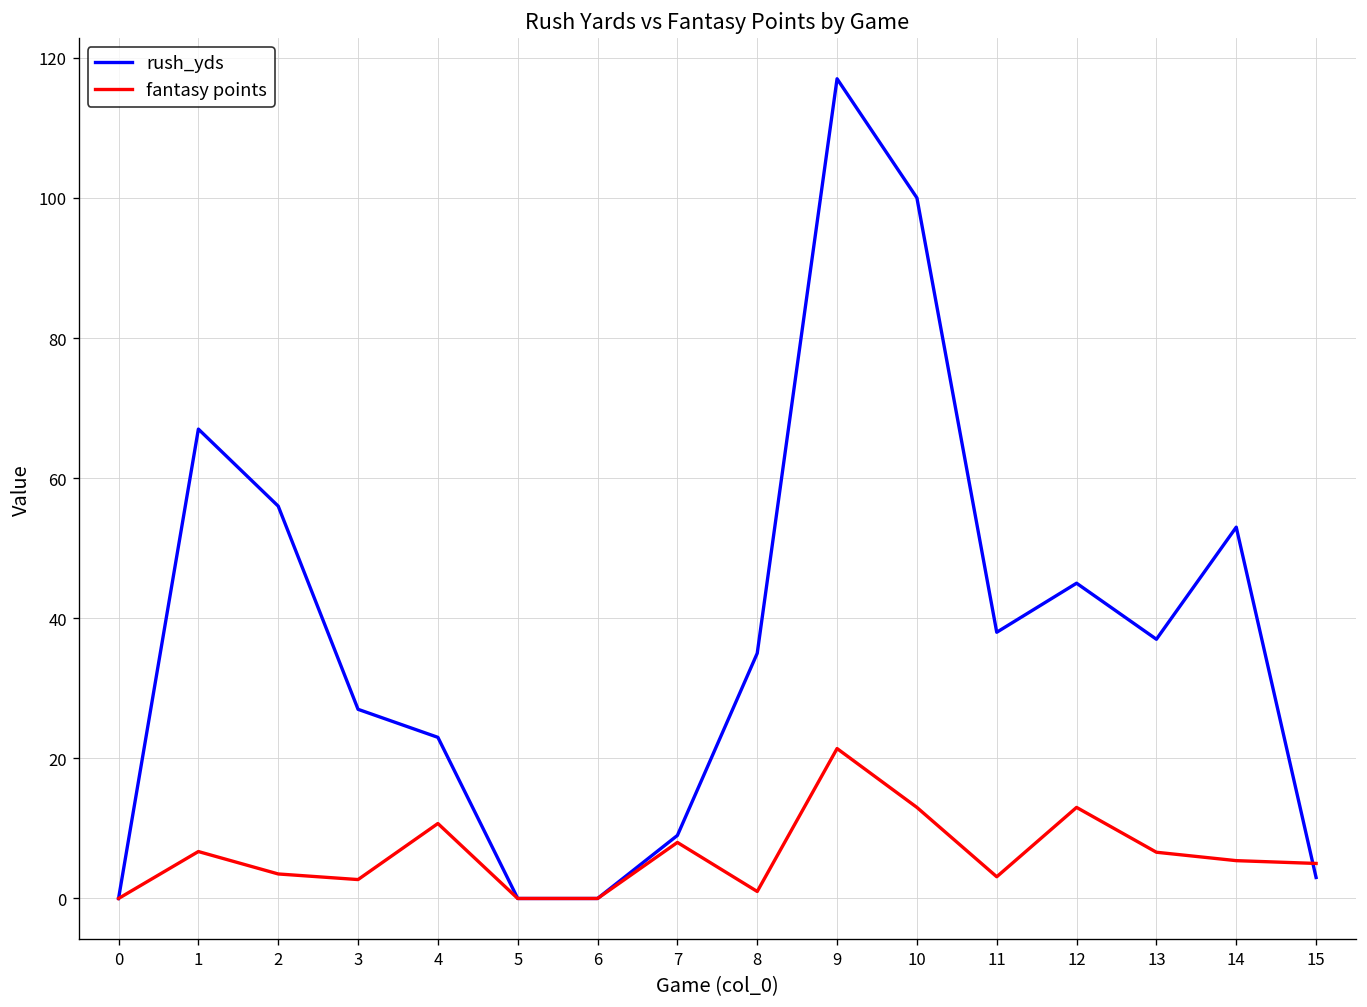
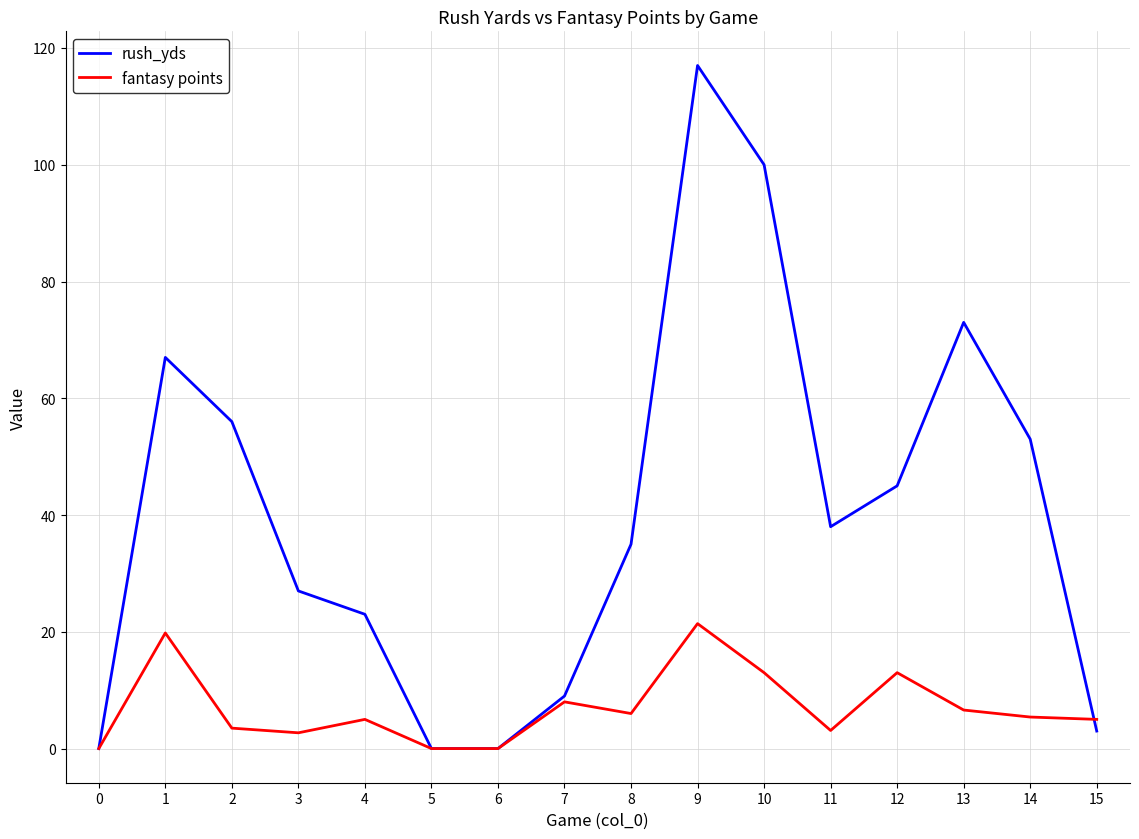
fantasy points, 1: 7 -> 20
fantasy points, 4: 11 -> 5
fantasy points, 8: 1 -> 6
rush_yds, 13: 37 -> 73
